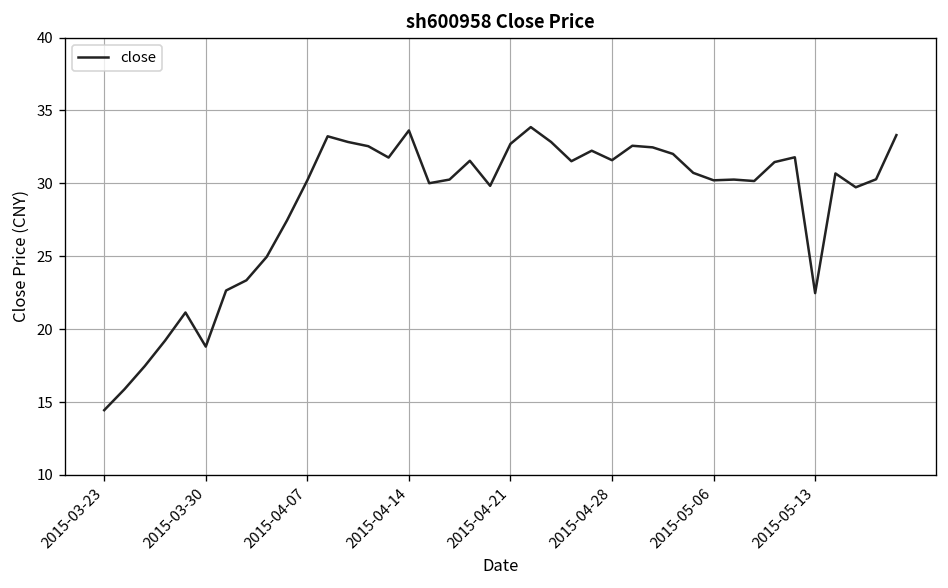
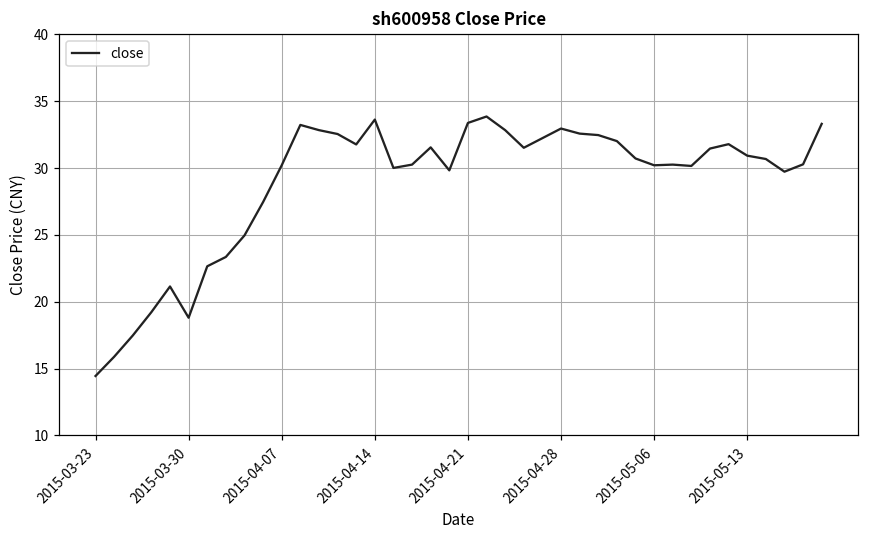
2015-04-21: 32.7 -> 33.4
2015-04-28: 31.6 -> 33.0
2015-05-13: 22.5 -> 30.9
